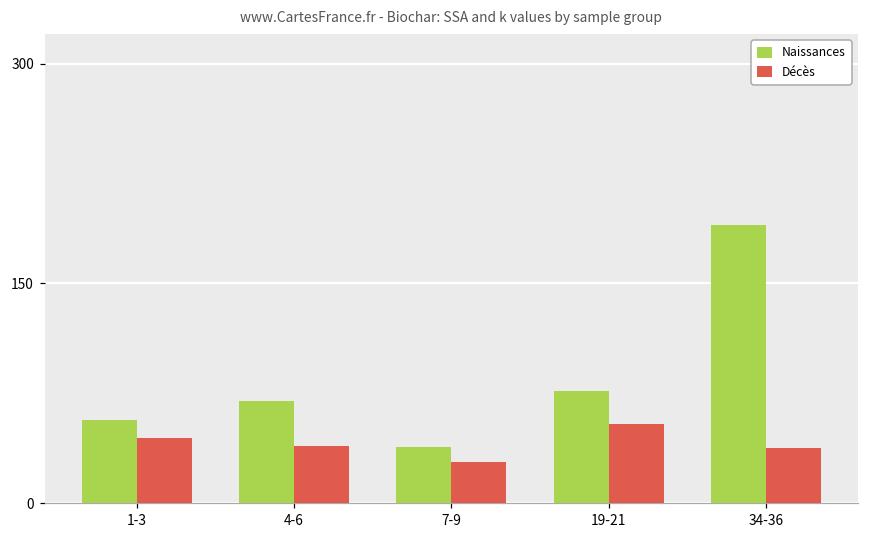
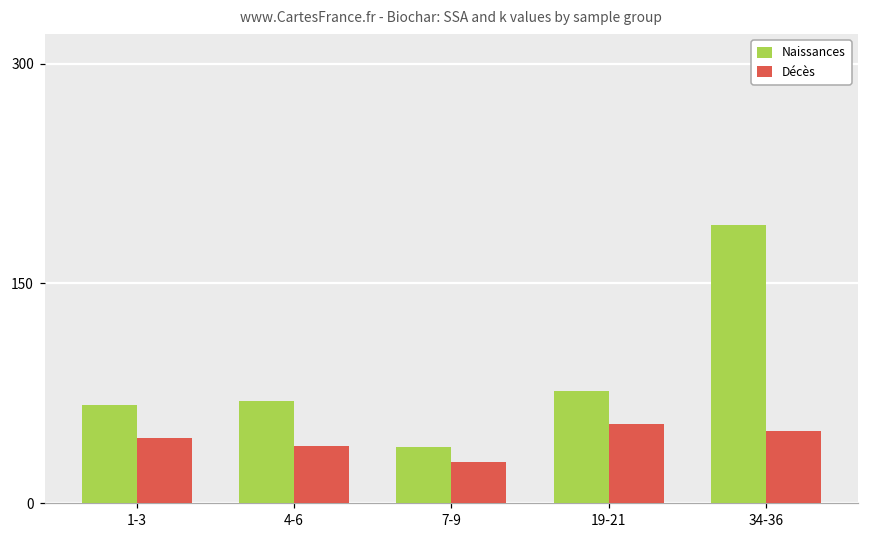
Naissances, 1-3: 56 -> 67
Décès, 34-36: 38 -> 49
